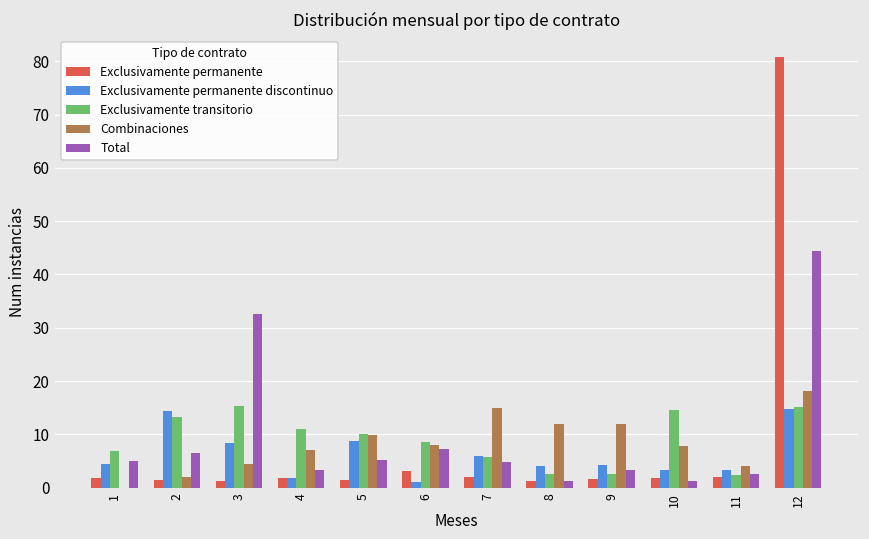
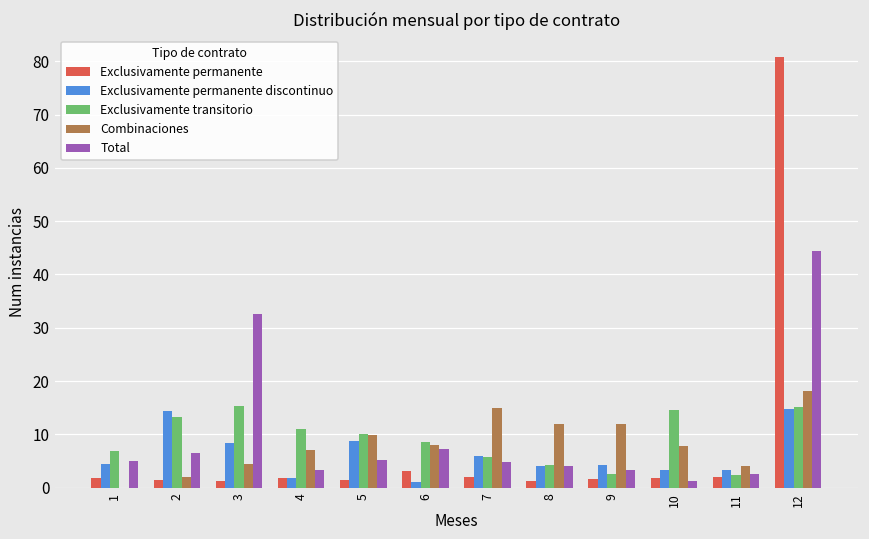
Exclusivamente transitorio, 8: 3 -> 4
Total, 8: 1 -> 4
